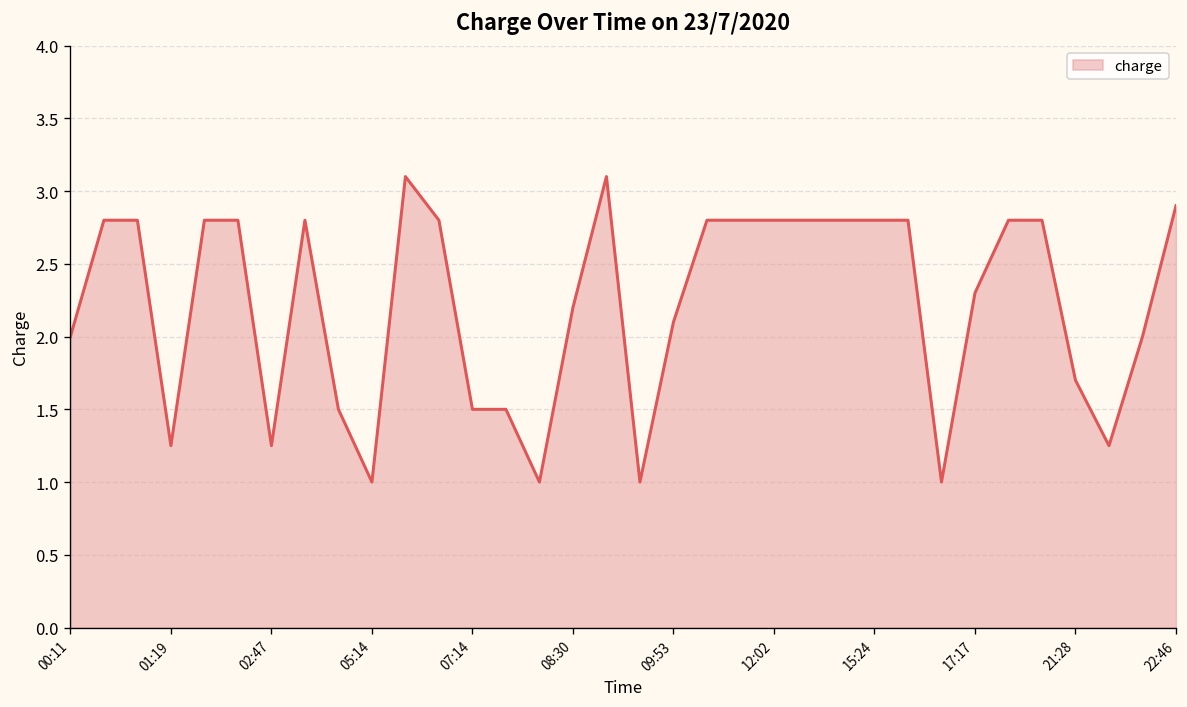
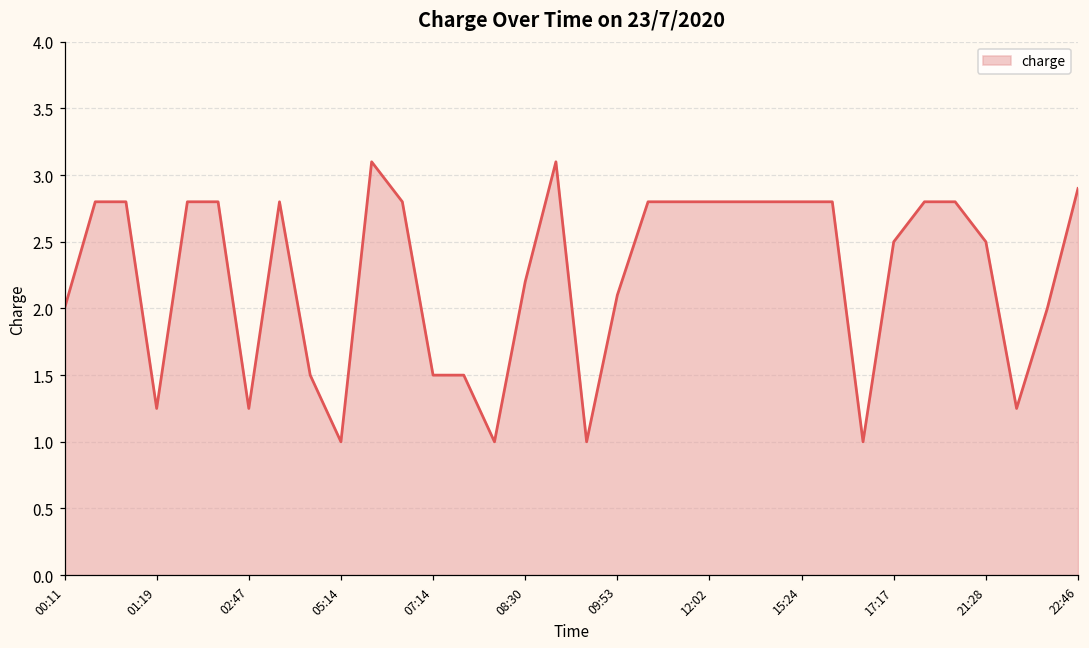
17:17: 2.3 -> 2.5
21:28: 1.7 -> 2.5
